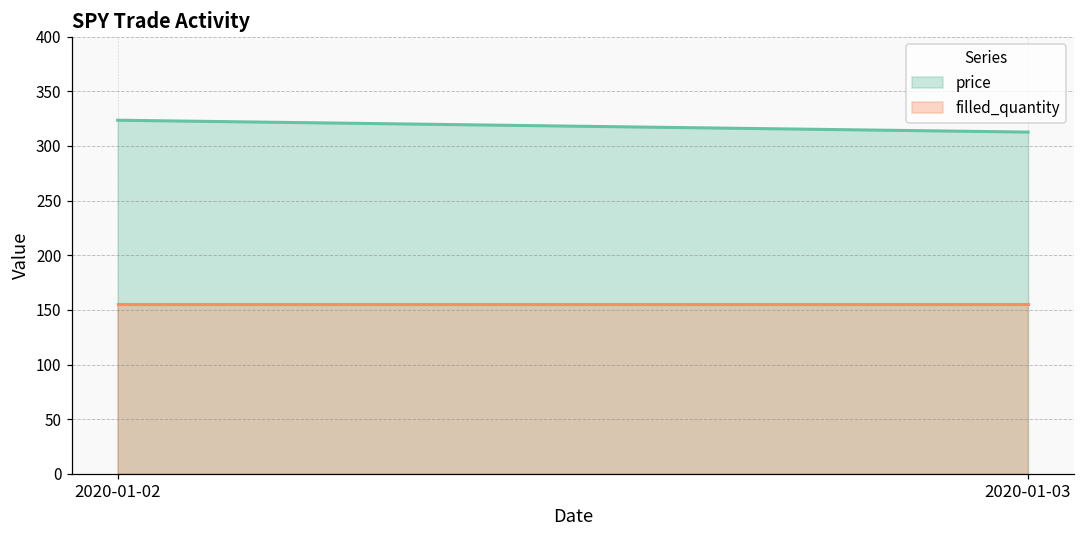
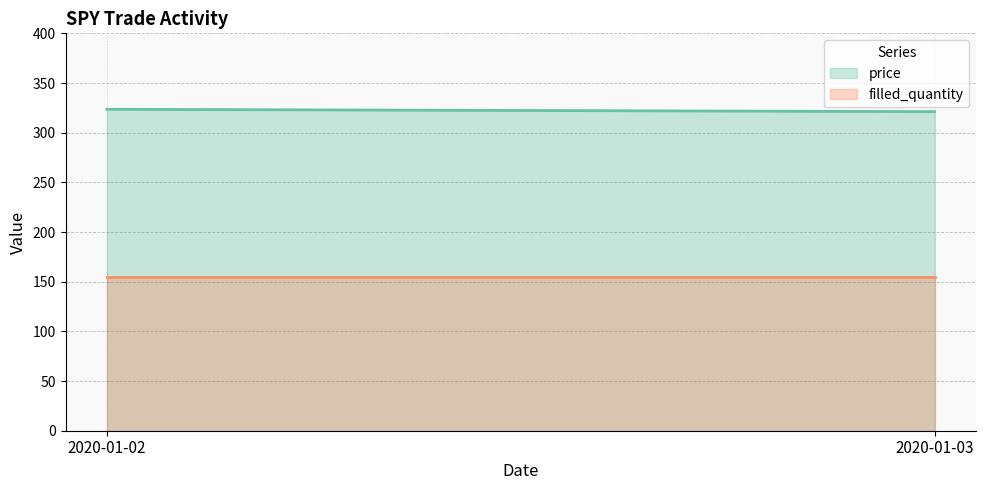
price, 2020-01-03: 310 -> 320
